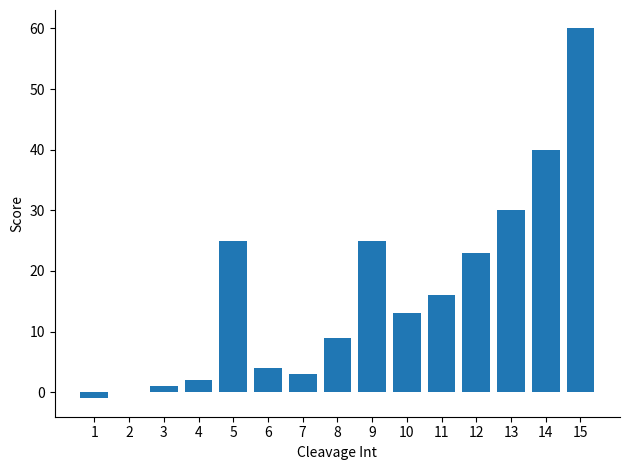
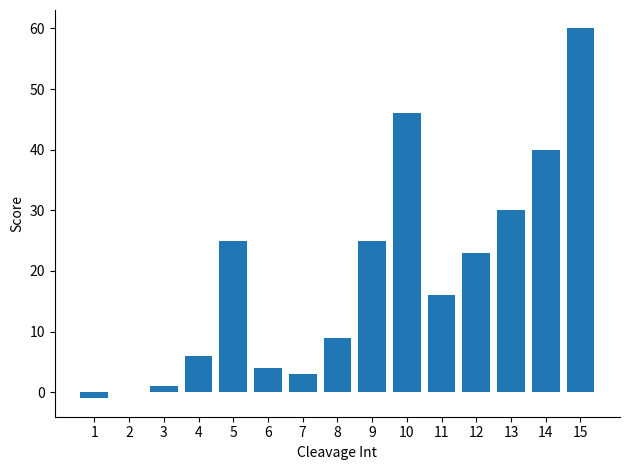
4: 2 -> 6
10: 13 -> 46
